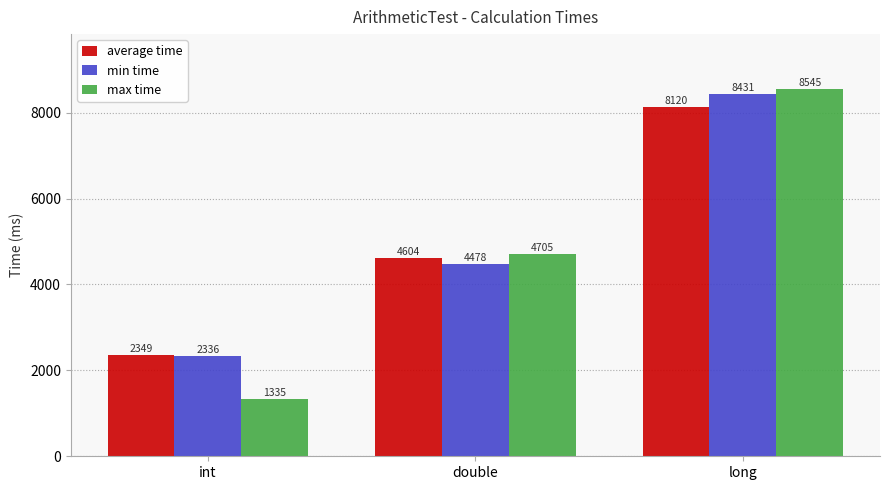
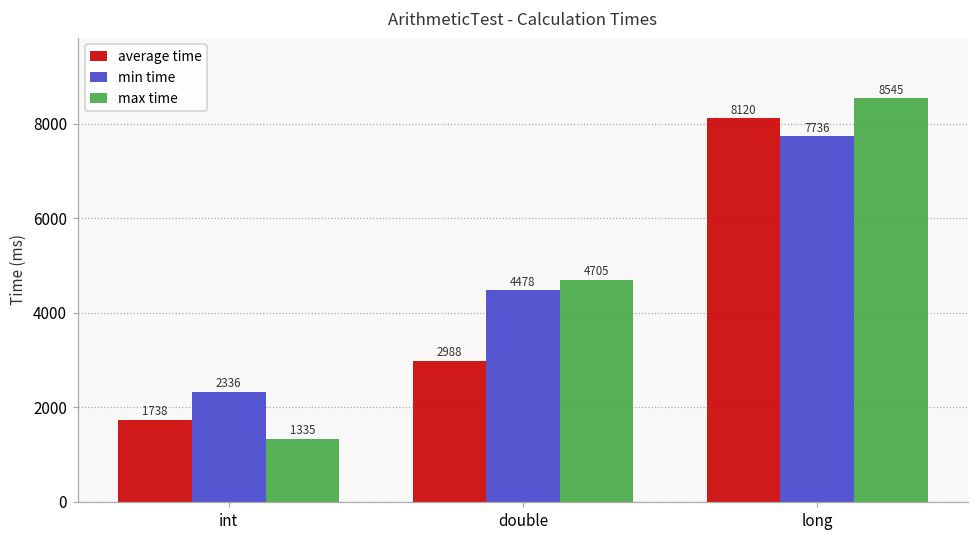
average time, int: 2349 -> 1738
average time, double: 4604 -> 2988
min time, long: 8431 -> 7736
